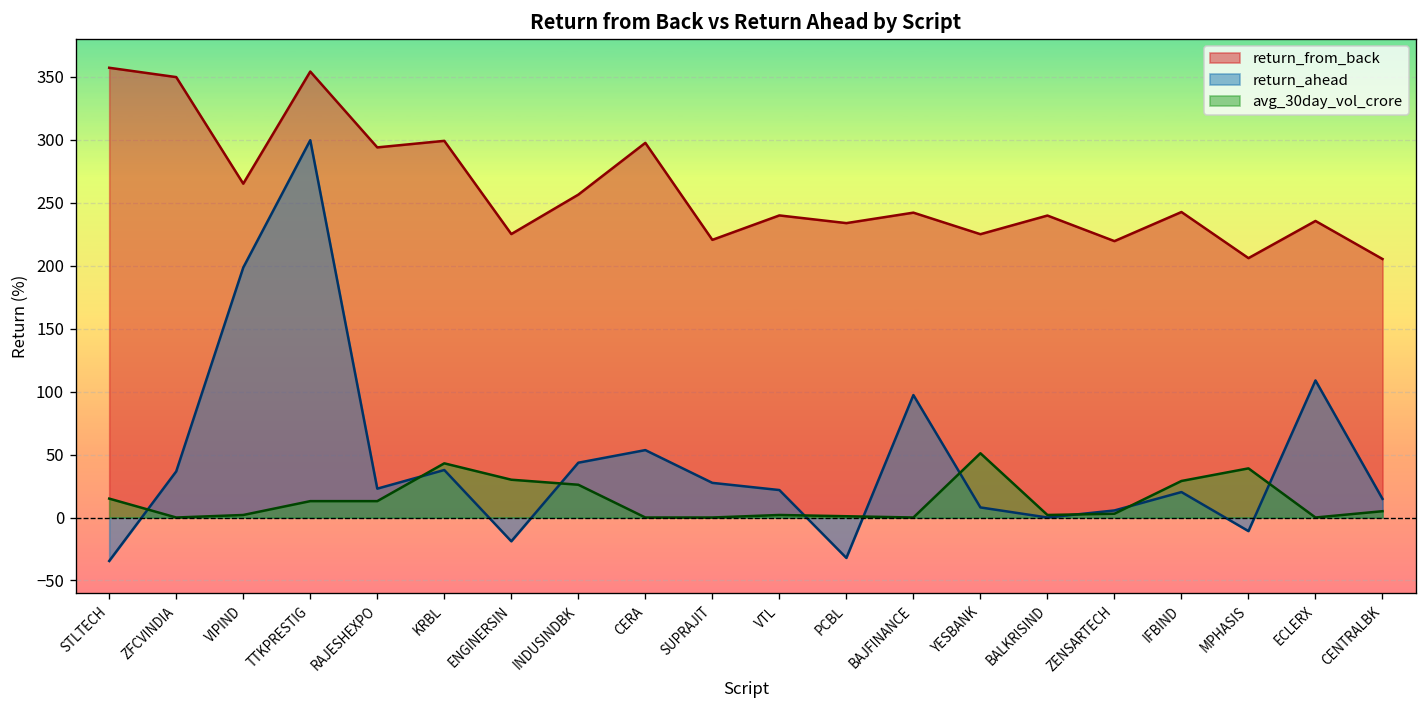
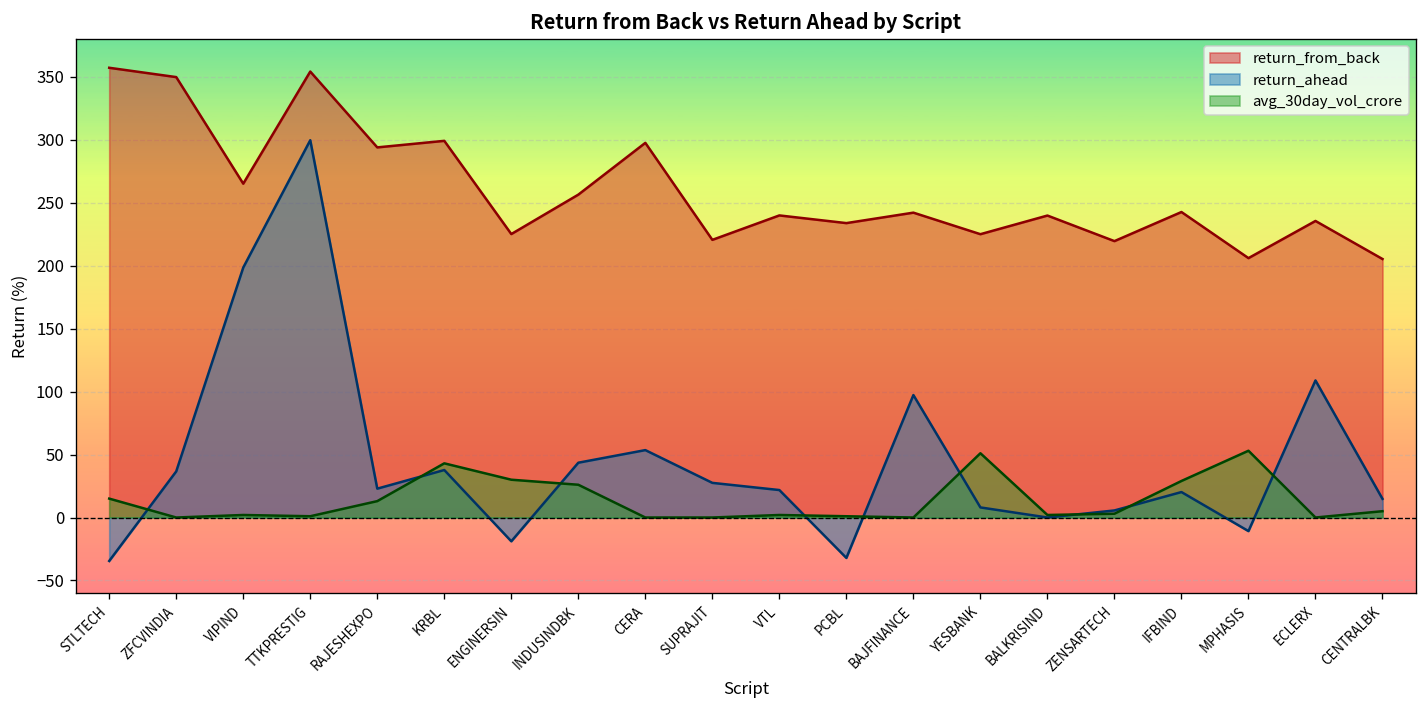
avg_30day_vol_crore, TTKPRESTIG: 13 -> 1
avg_30day_vol_crore, MPHASIS: 39 -> 53
